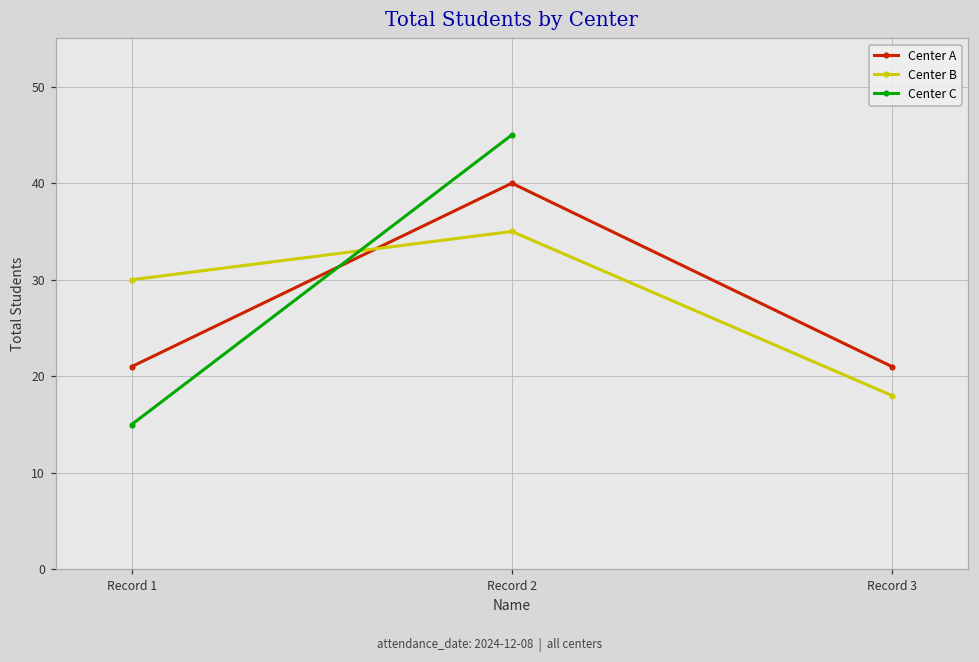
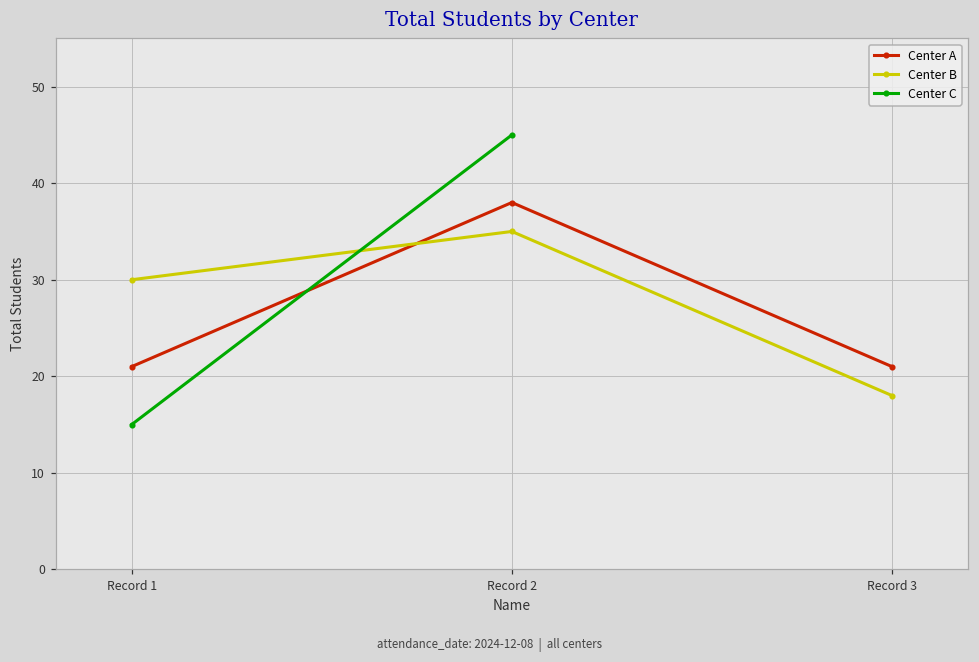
Center A, Record 2: 40 -> 38
